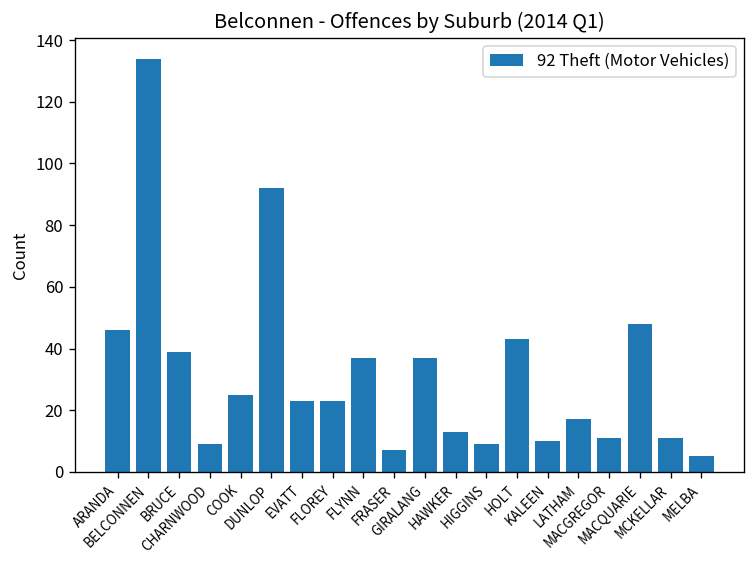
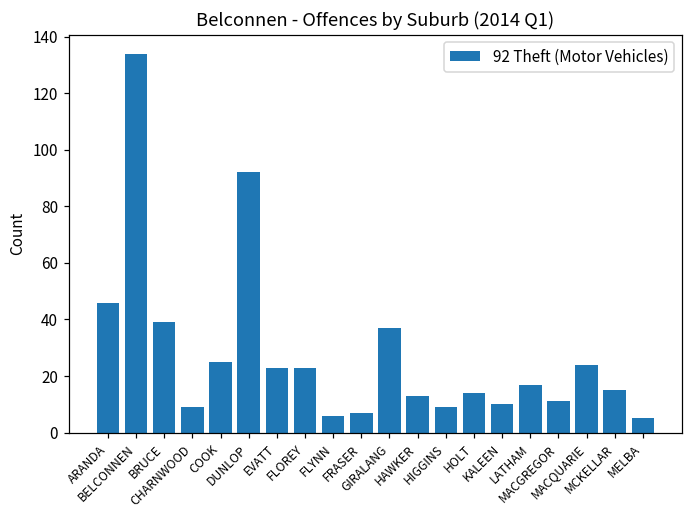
FLYNN: 37 -> 6
HOLT: 43 -> 14
MACQUARIE: 48 -> 24
MCKELLAR: 11 -> 15
